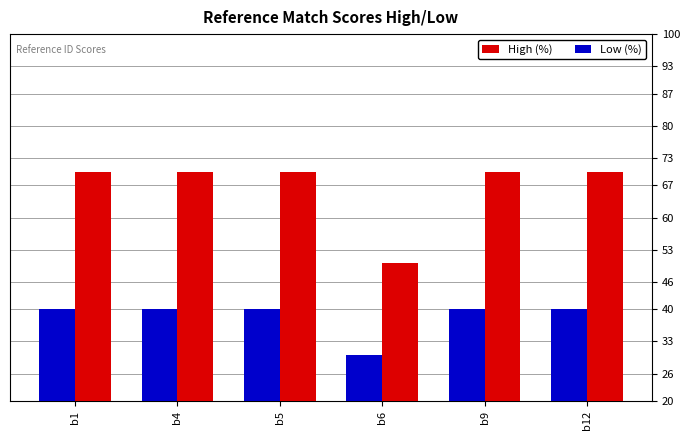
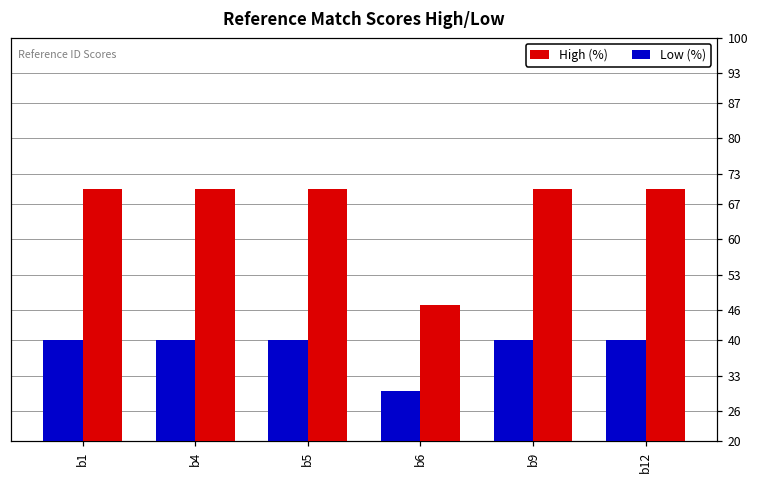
High (%), b6: 50 -> 47
